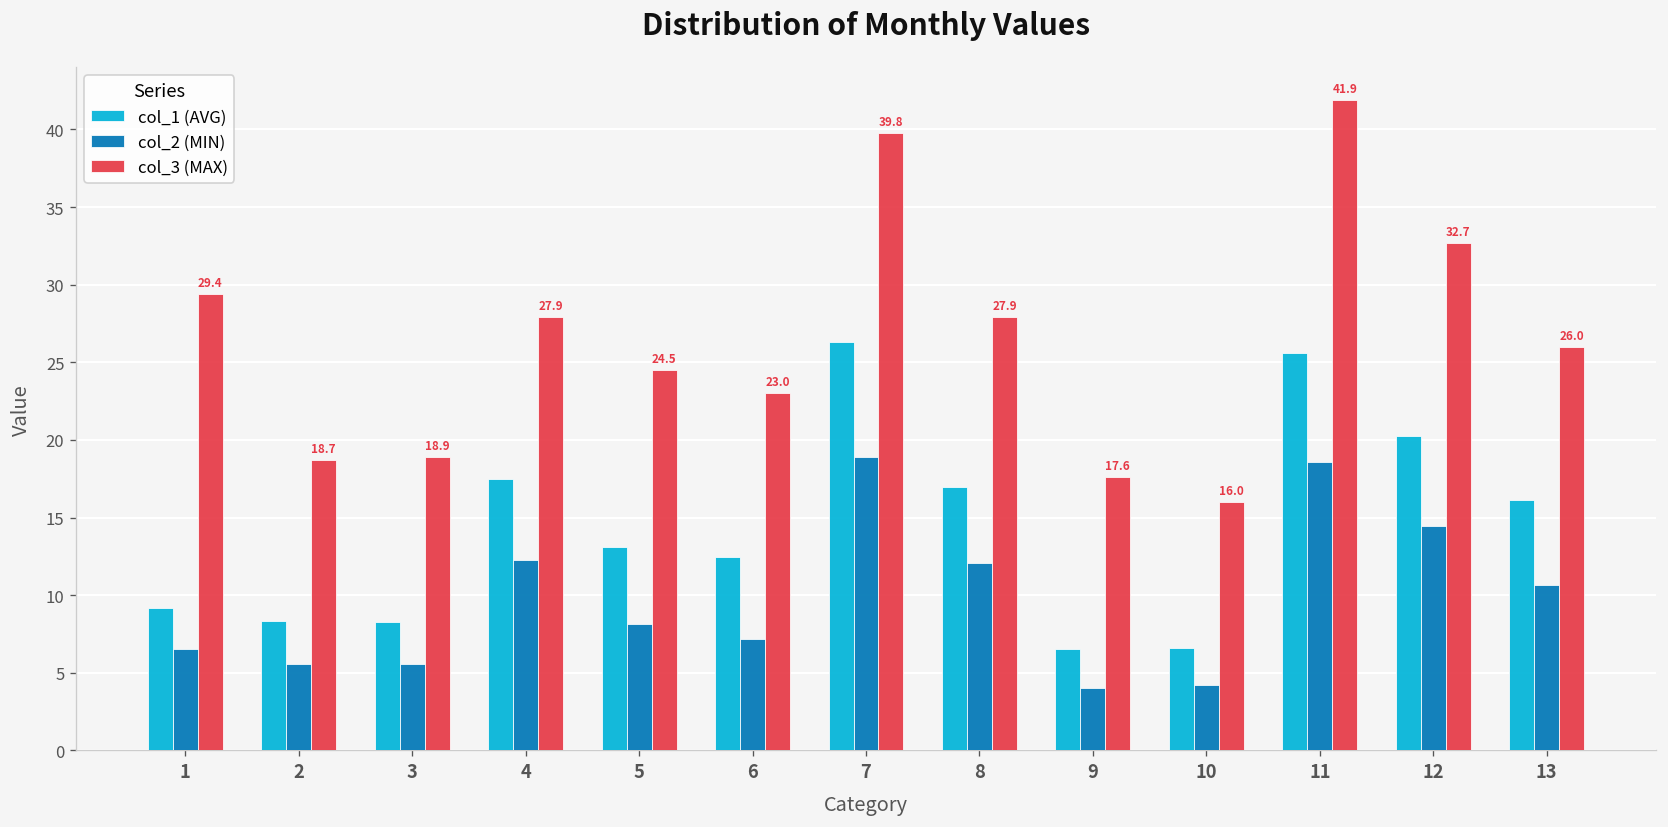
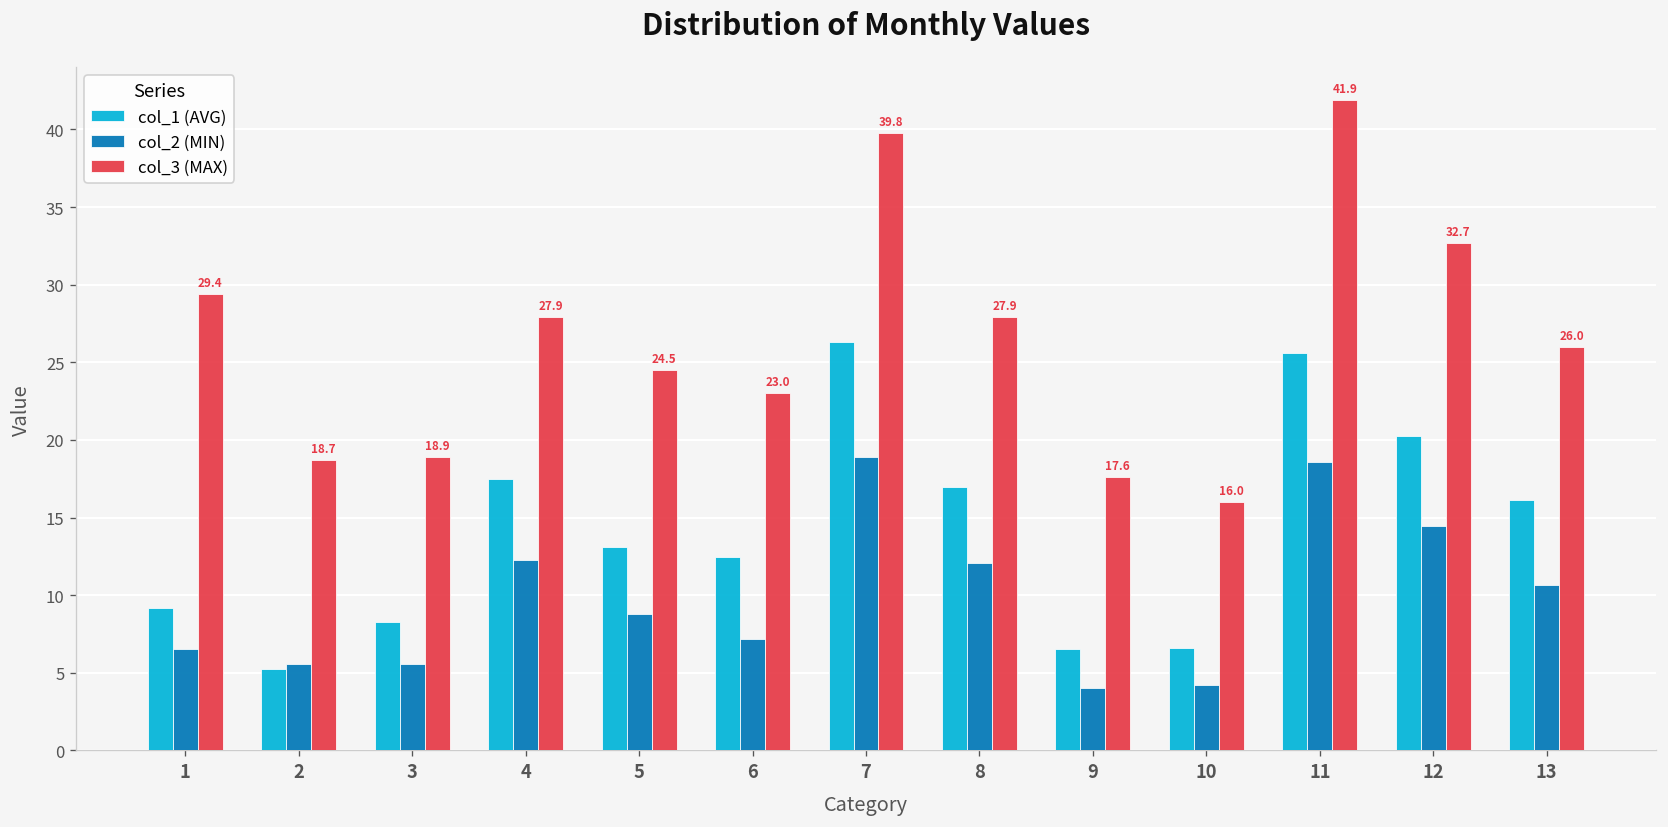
col_1 (AVG), 2: 8.3 -> 5.2
col_2 (MIN), 5: 8.2 -> 8.8
